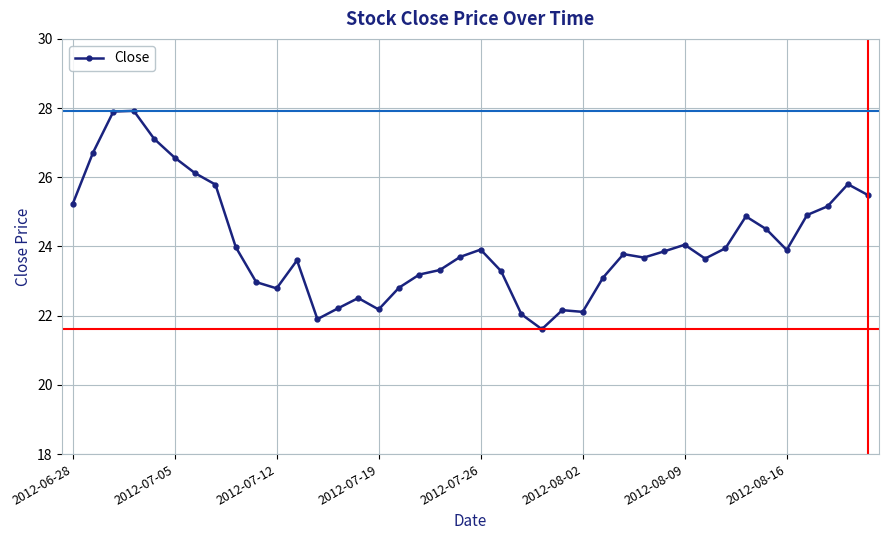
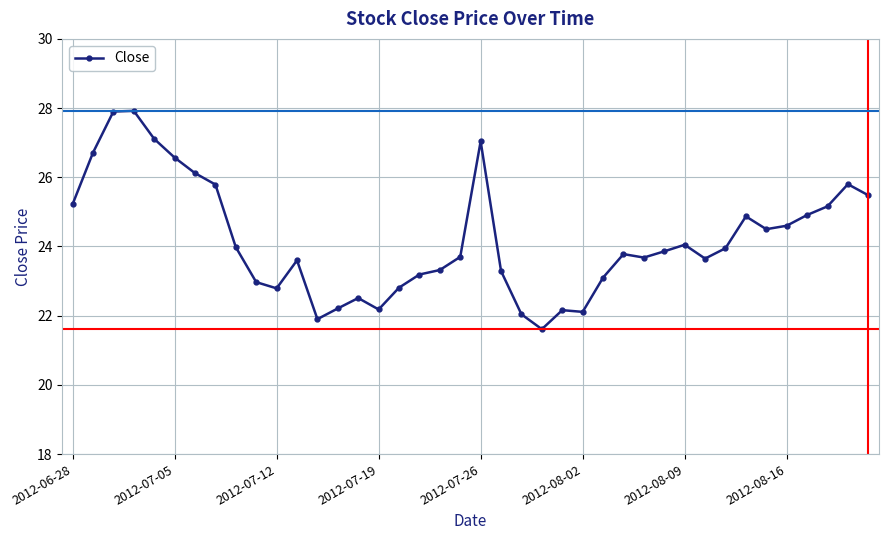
2012-07-26: 23.9 -> 27.0
2012-08-16: 23.9 -> 24.6
